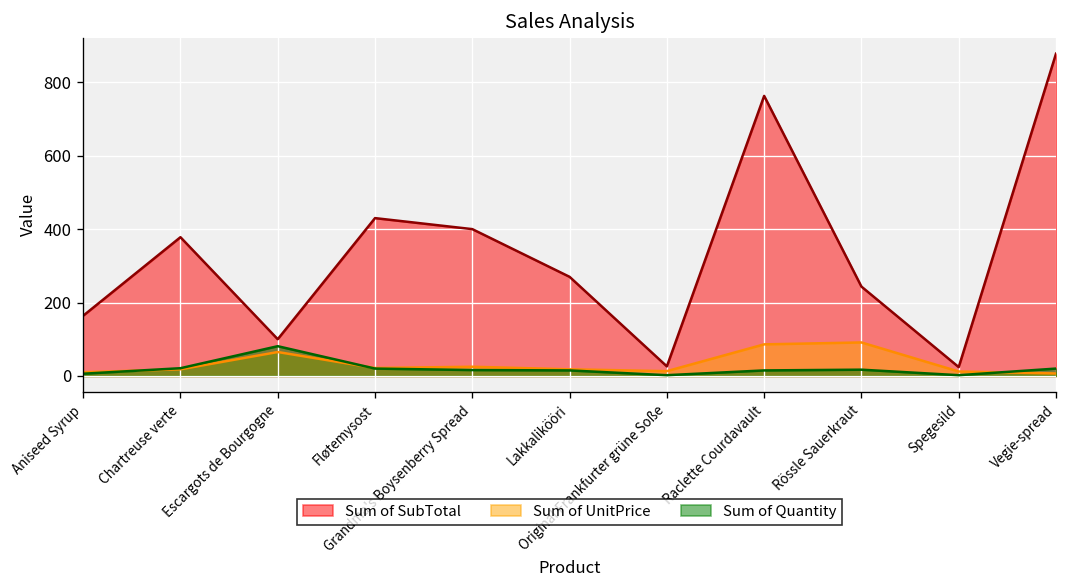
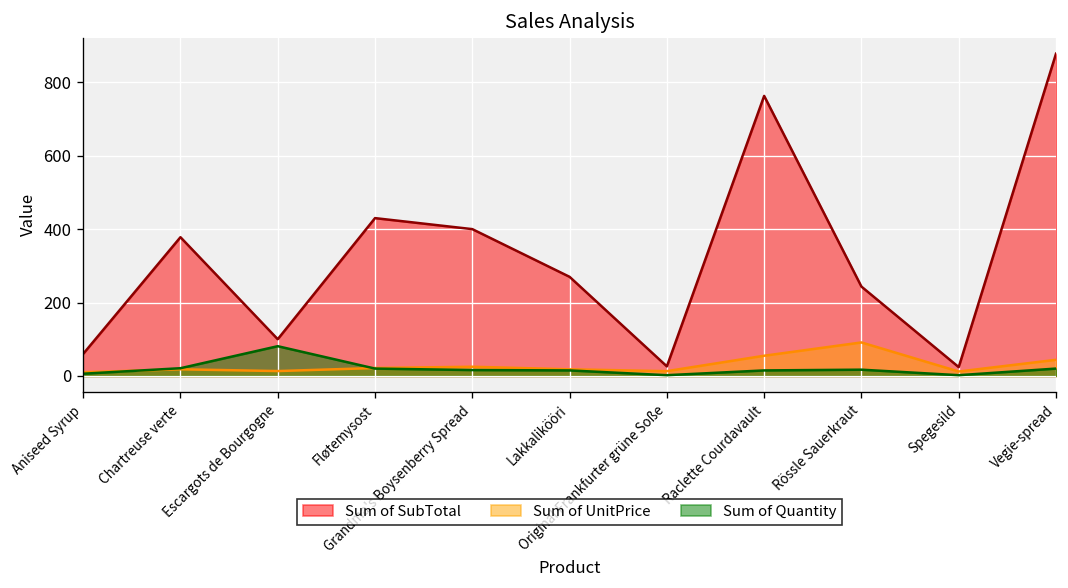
Sum of SubTotal, Aniseed Syrup: 160 -> 60
Sum of UnitPrice, Escargots de Bourgogne: 70 -> 10
Sum of UnitPrice, Raclette Courdavault: 90 -> 60
Sum of UnitPrice, Vegie-spread: 10 -> 40
